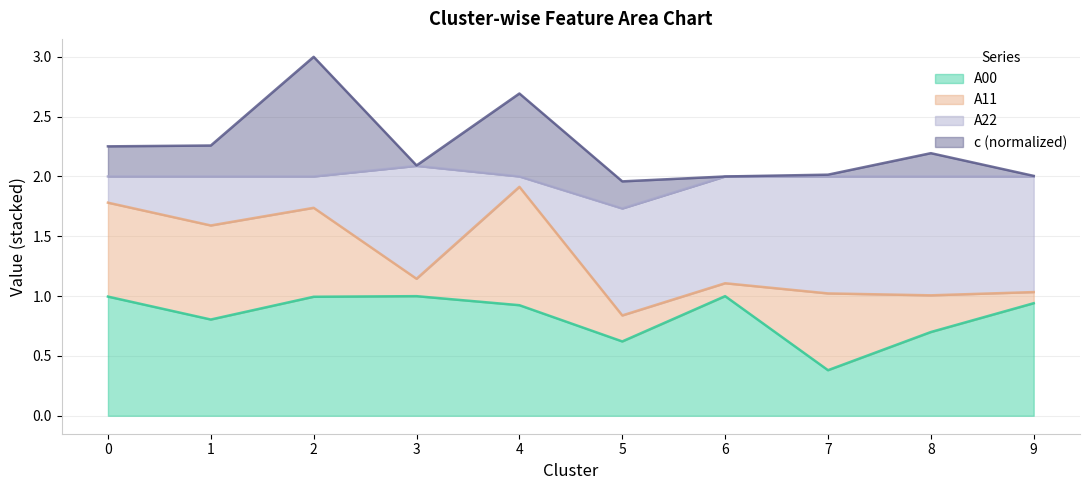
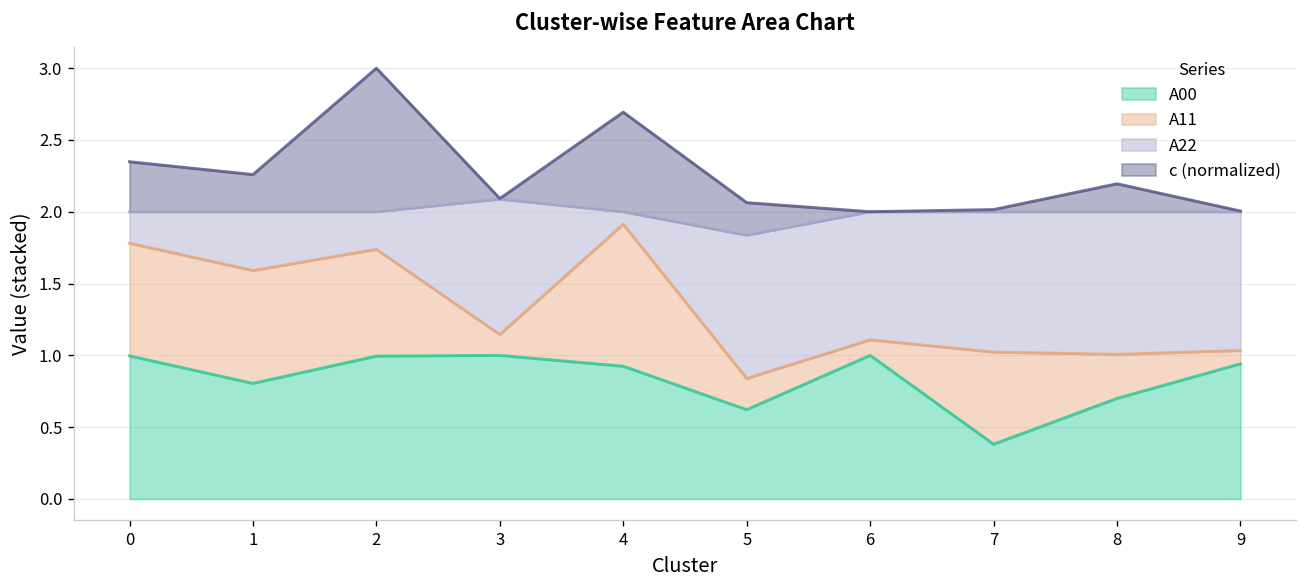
c (normalized), 0: 0.25 -> 0.35
A22, 5: 0.89 -> 1.00
